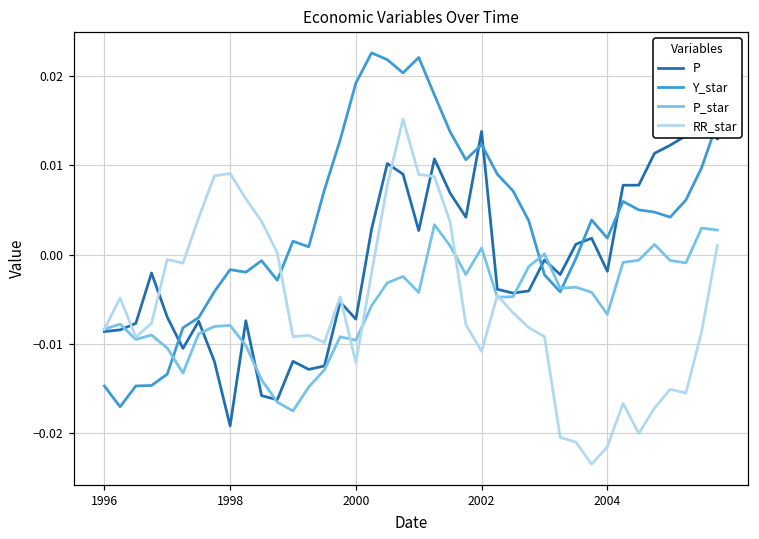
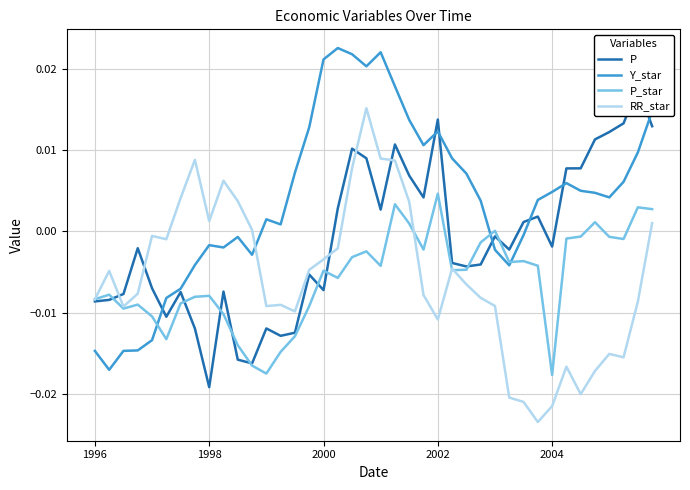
RR_star, 1998: 0.009 -> 0.001
Y_star, 2000: 0.019 -> 0.021
P_star, 2000: -0.010 -> -0.005
RR_star, 2000: -0.012 -> -0.003
P_star, 2002: 0.001 -> 0.005
Y_star, 2004: 0.002 -> 0.005
P_star, 2004: -0.007 -> -0.018
